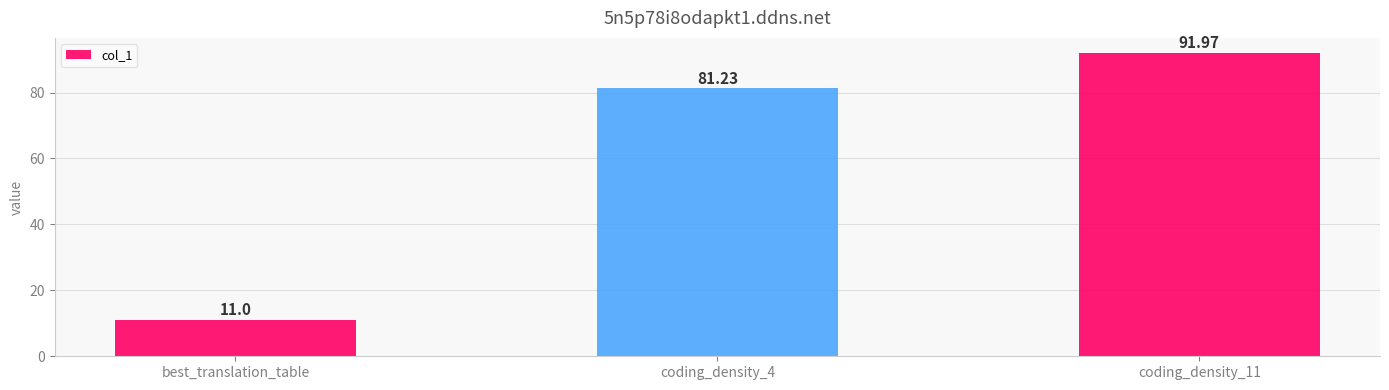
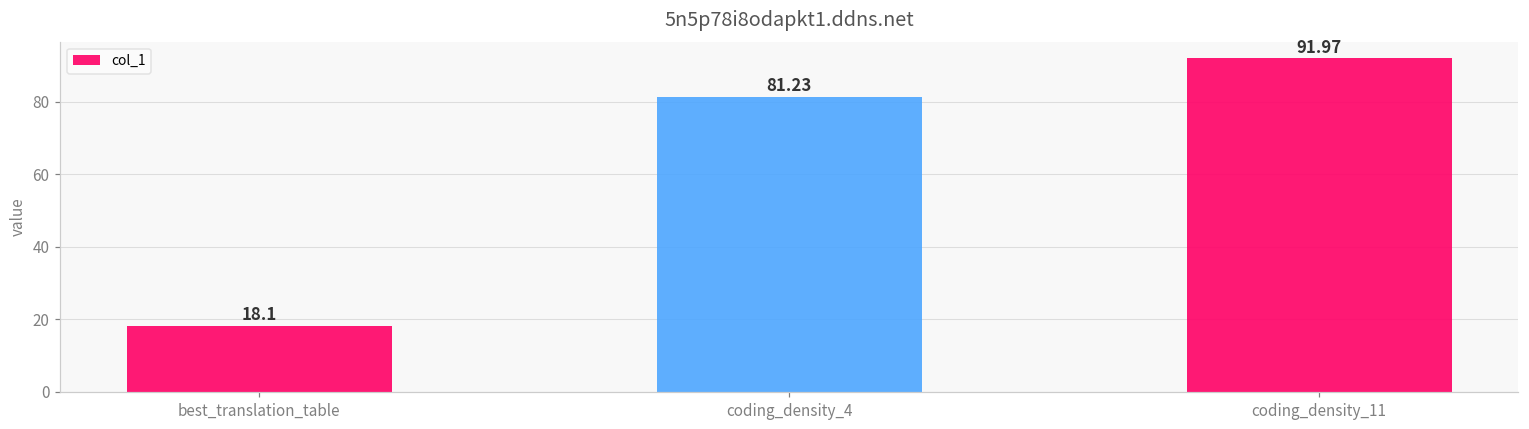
best_translation_table: 11.0 -> 18.1
